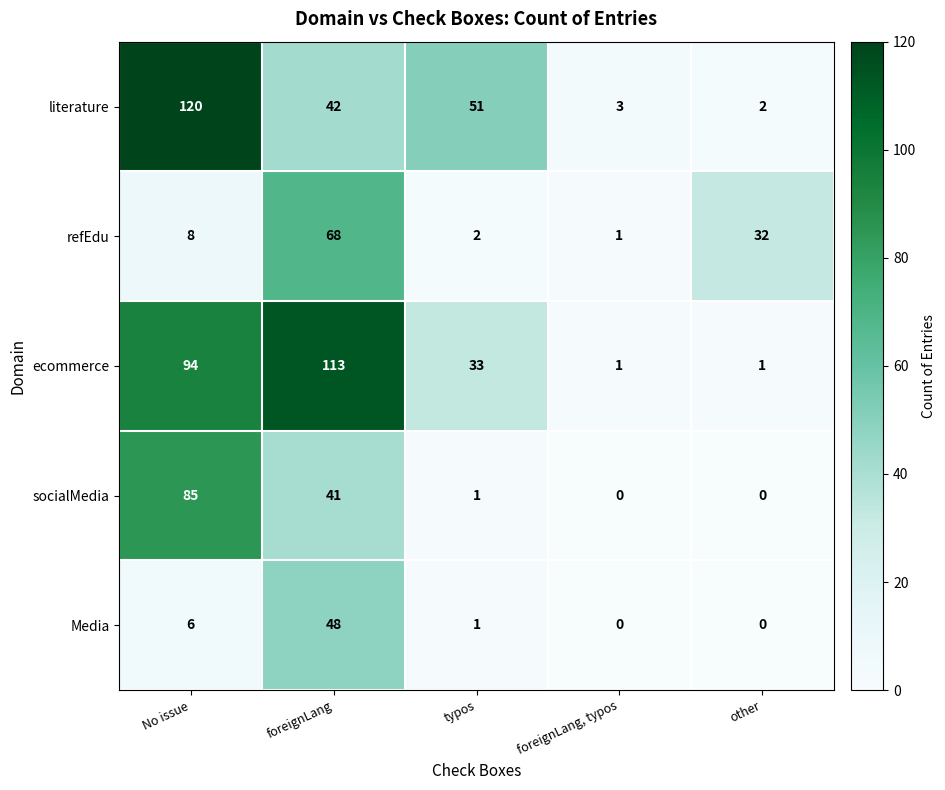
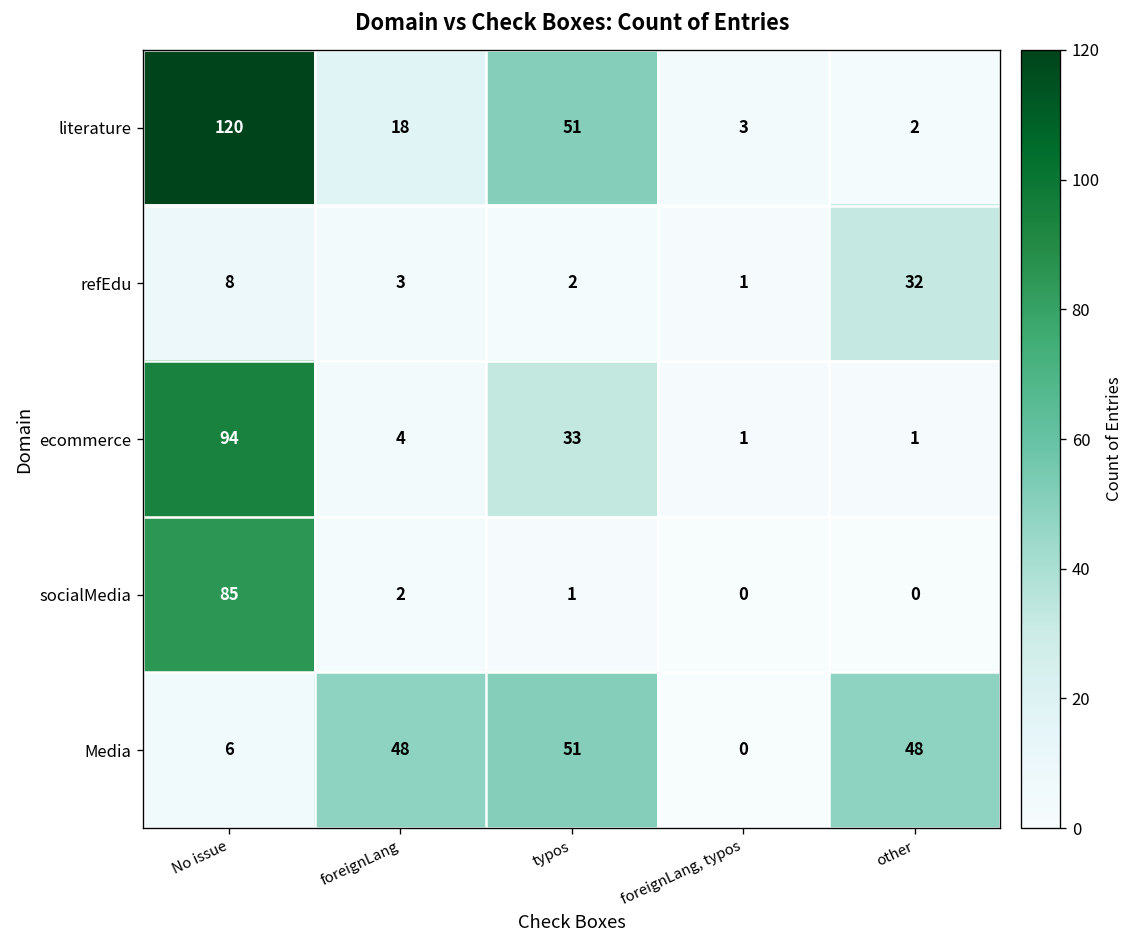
literature, foreignLang: 42 -> 18
refEdu, foreignLang: 68 -> 3
ecommerce, foreignLang: 113 -> 4
socialMedia, foreignLang: 41 -> 2
Media, typos: 1 -> 51
Media, other: 0 -> 48
